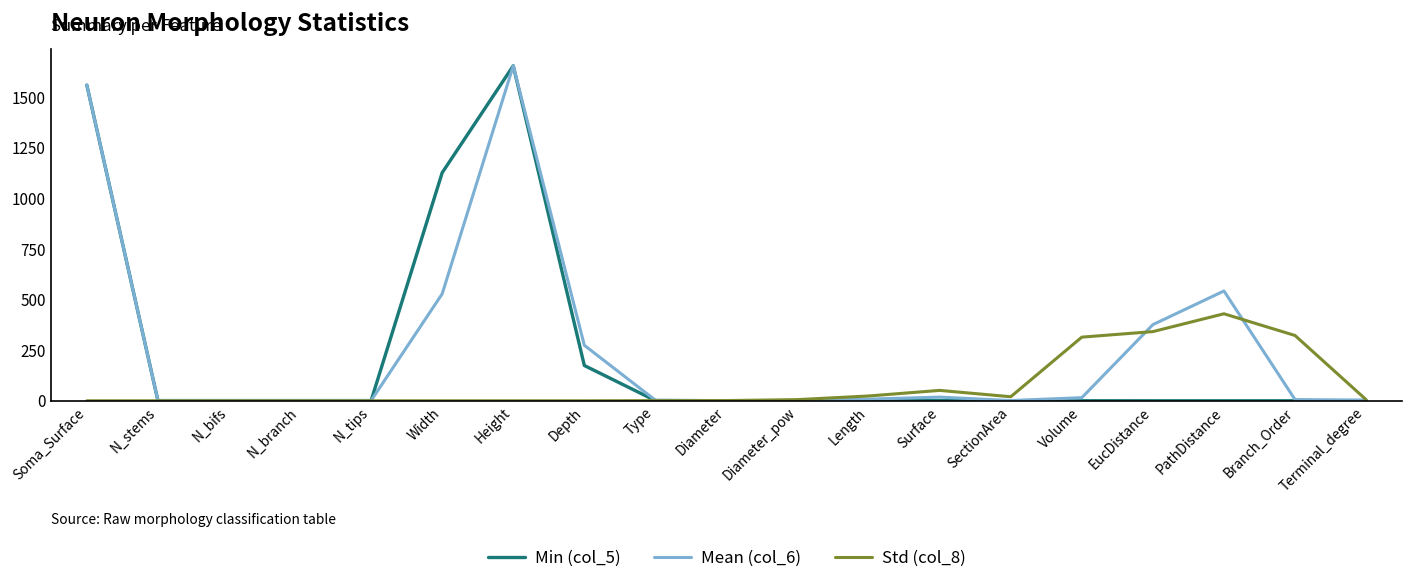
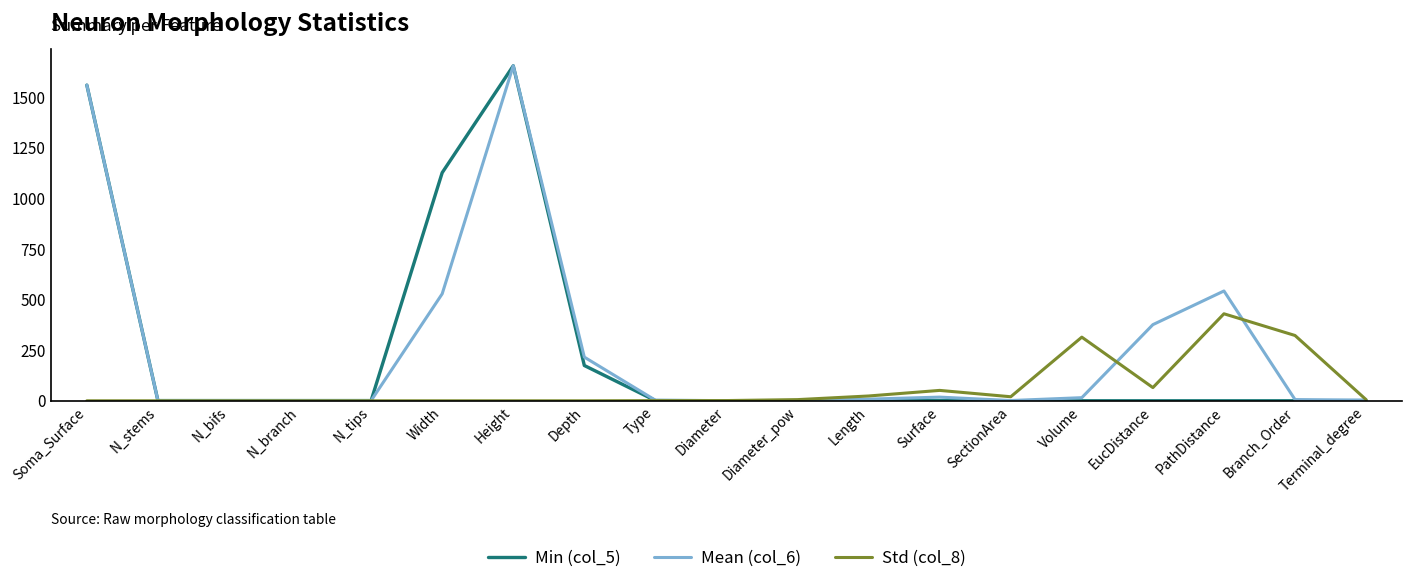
Mean (col_6), Depth: 270 -> 220
Std (col_8), EucDistance: 340 -> 70
